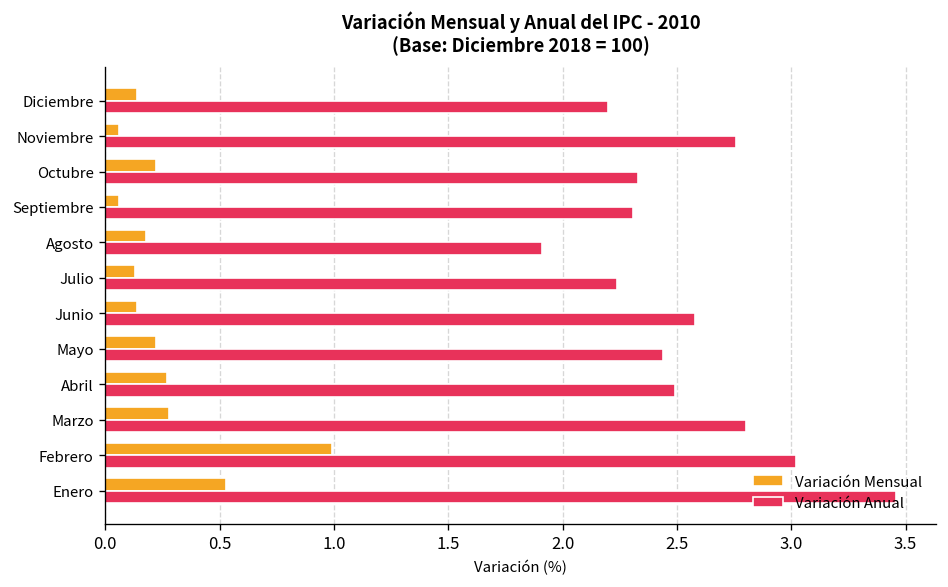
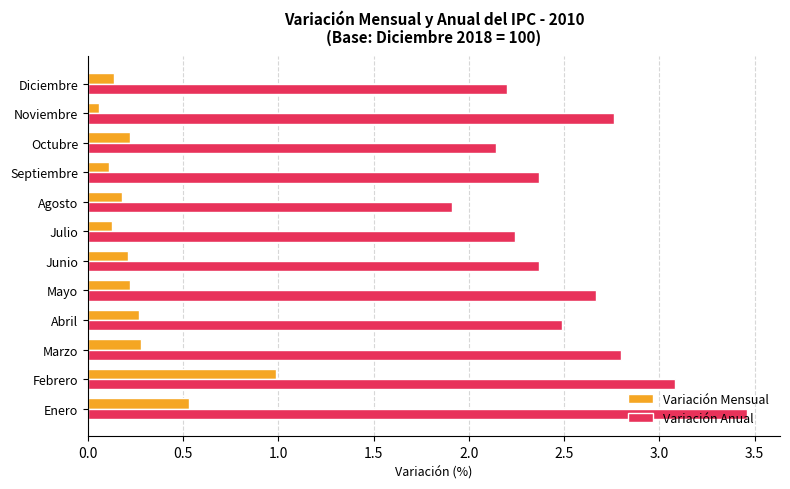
Variación Anual, Octubre: 2.33 -> 2.14
Variación Mensual, Septiembre: 0.06 -> 0.11
Variación Anual, Septiembre: 2.31 -> 2.37
Variación Mensual, Junio: 0.14 -> 0.21
Variación Anual, Junio: 2.58 -> 2.37
Variación Anual, Mayo: 2.44 -> 2.67
Variación Anual, Febrero: 3.02 -> 3.08
